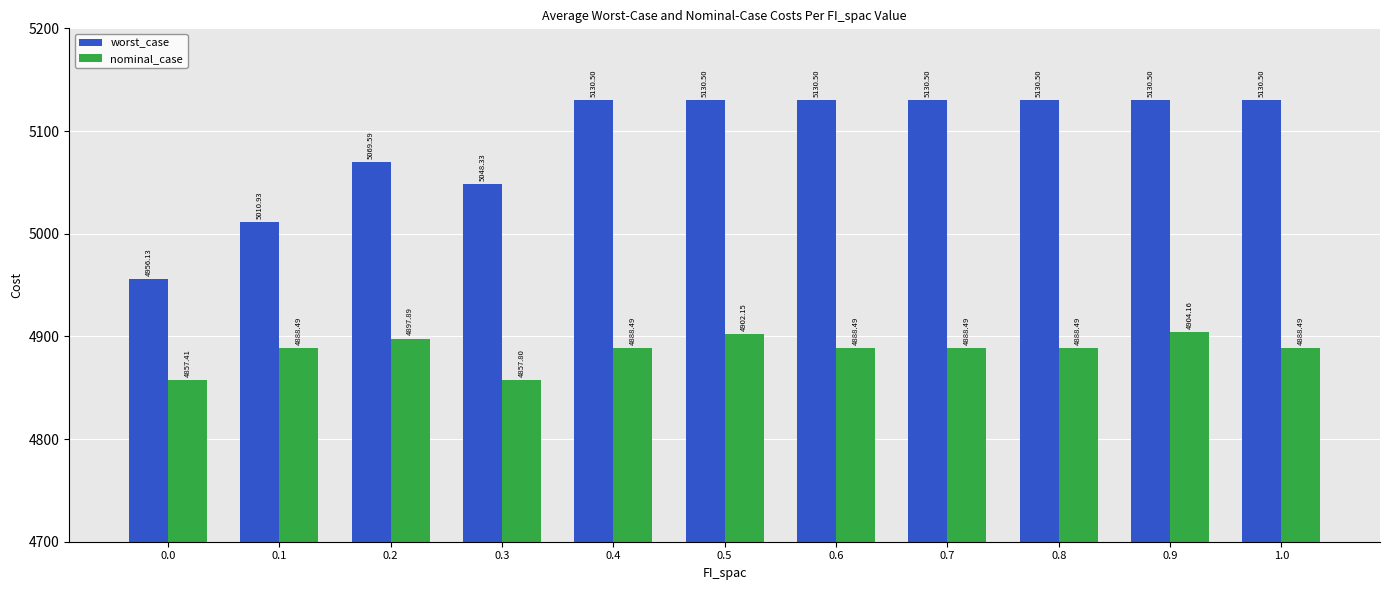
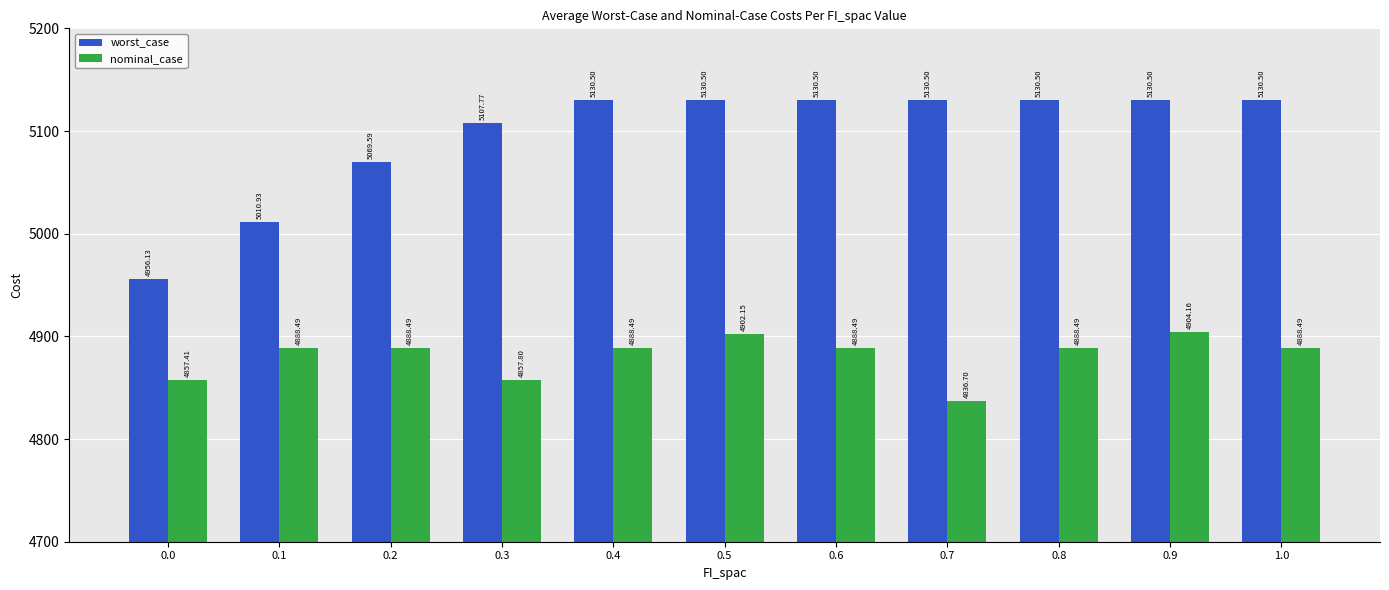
nominal_case, 0.2: 4897.89 -> 4888.49
worst_case, 0.3: 5048.33 -> 5107.77
nominal_case, 0.7: 4888.49 -> 4836.70
